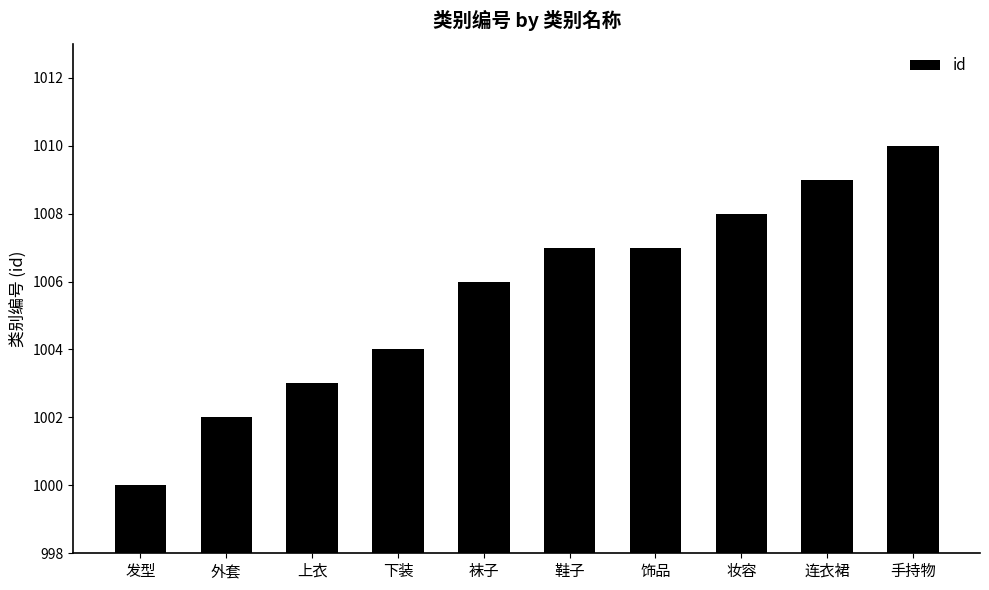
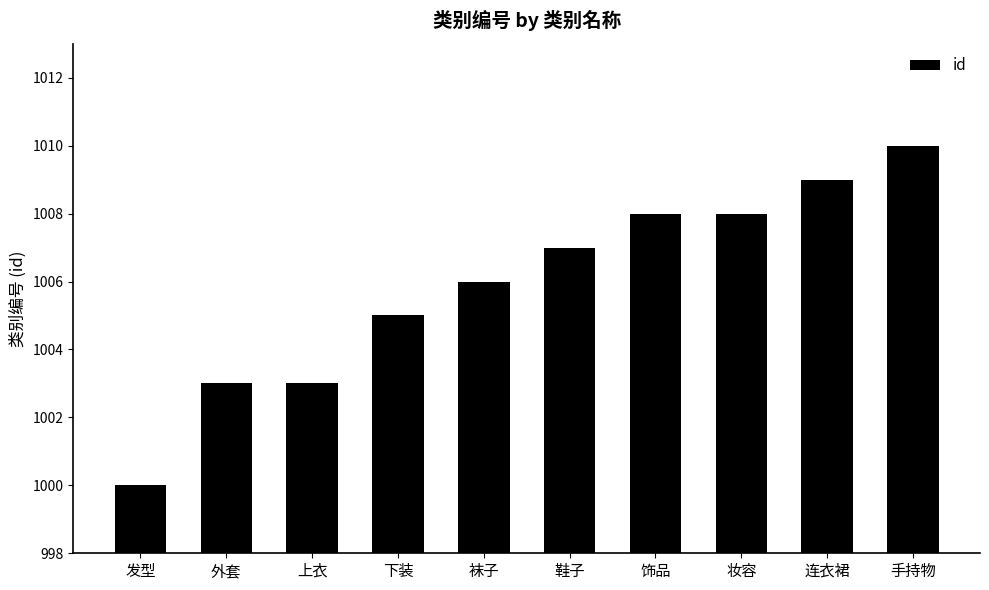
外套: 1002 -> 1003
下装: 1004 -> 1005
饰品: 1007 -> 1008
